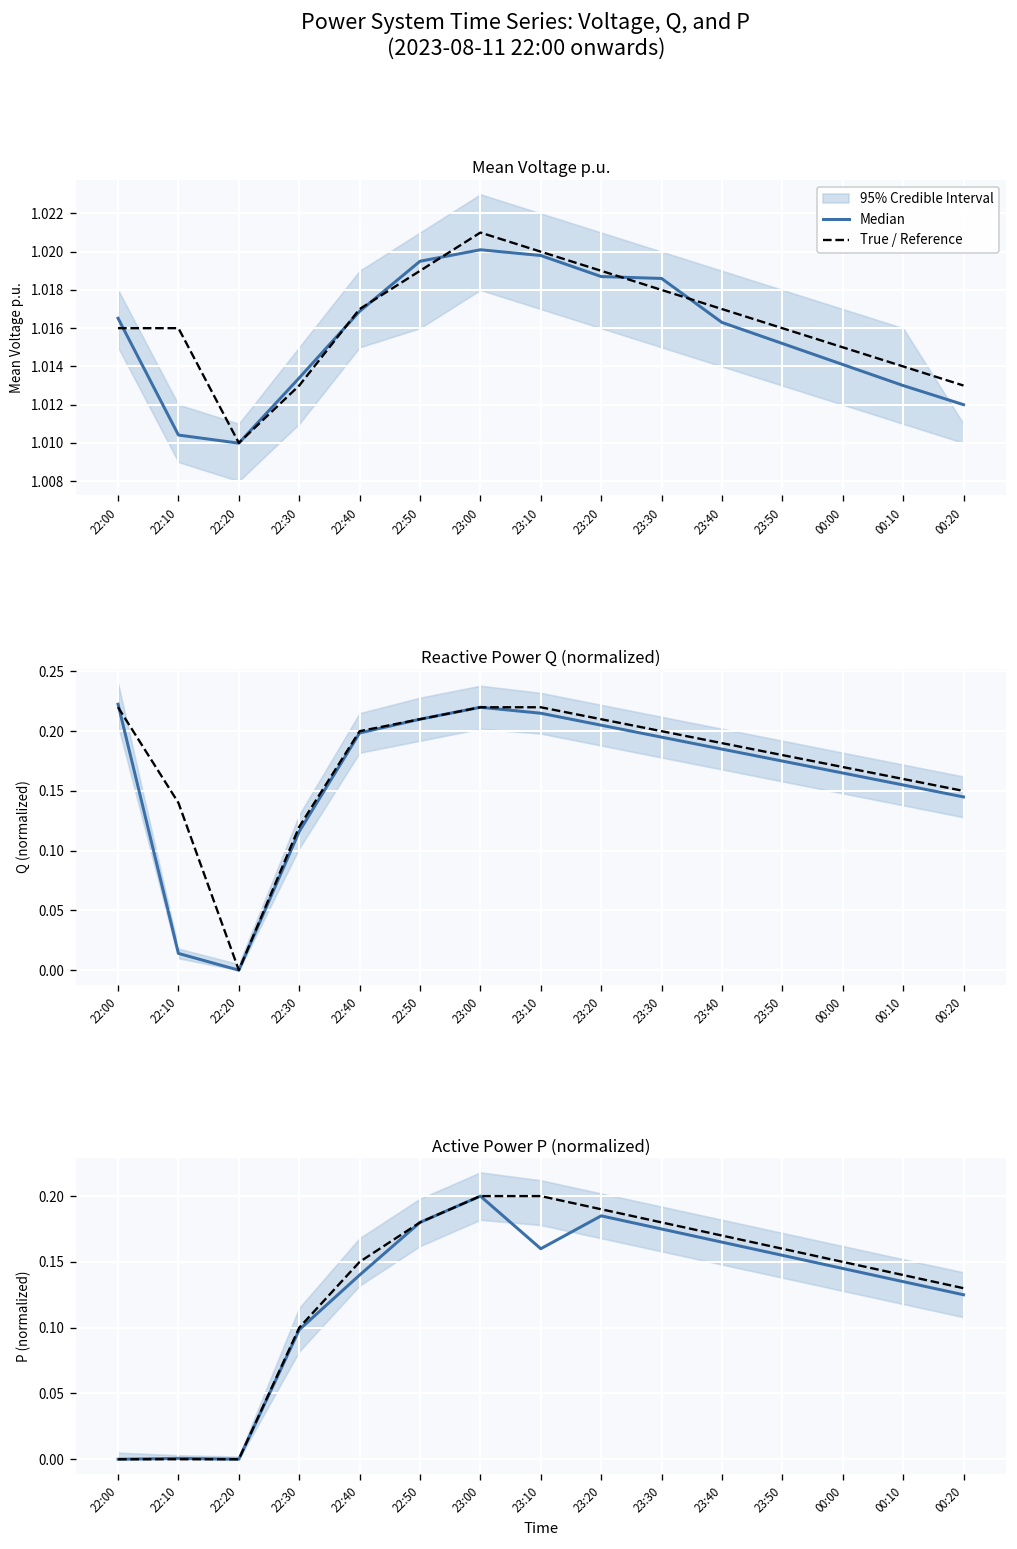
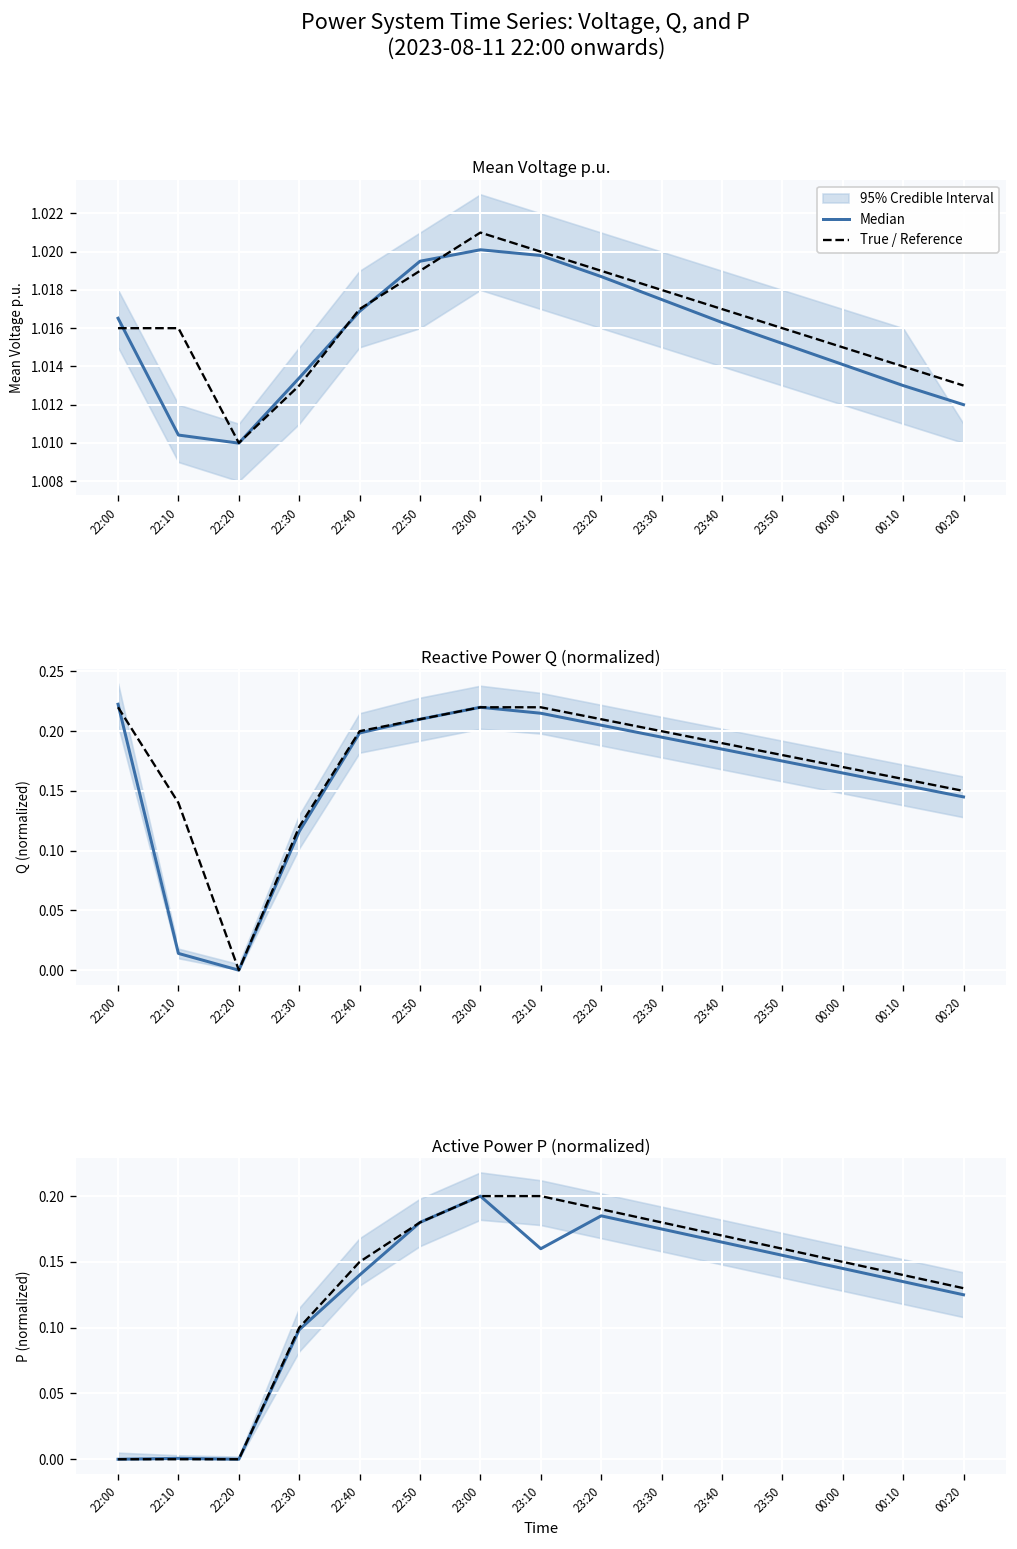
Mean Voltage p.u., Median, 23:30: 1.0186 -> 1.0175
